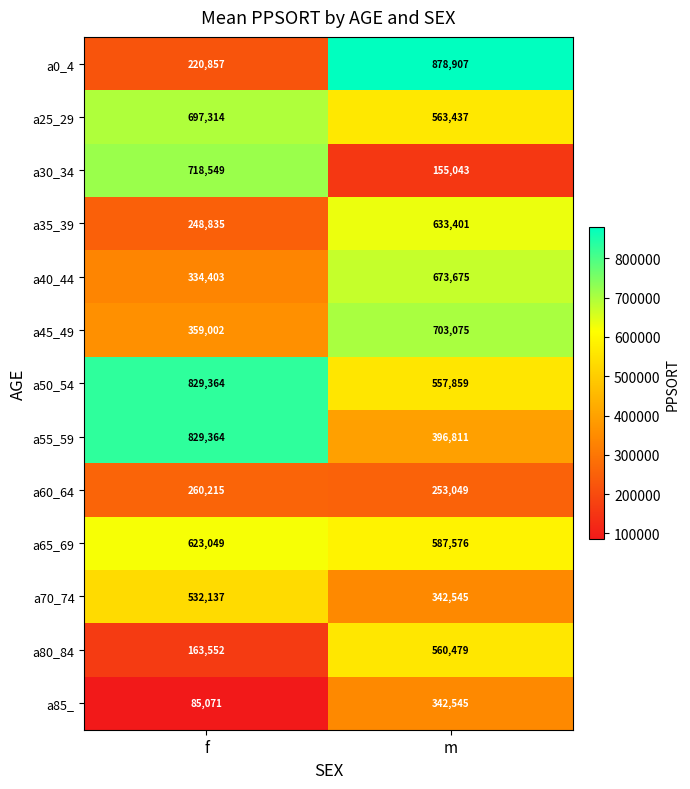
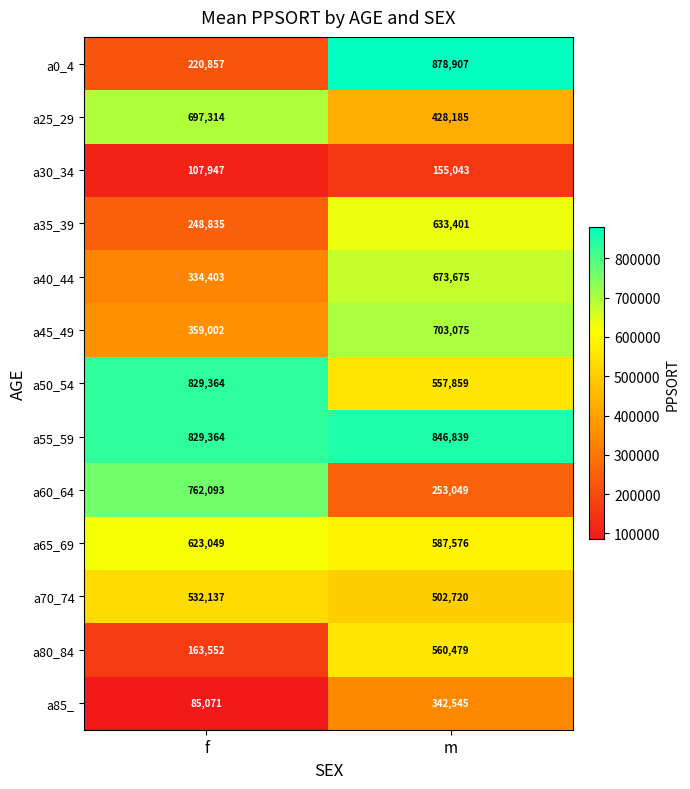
a25_29, m: 563,437 -> 428,185
a30_34, f: 718,549 -> 107,947
a55_59, m: 396,811 -> 846,839
a60_64, f: 260,215 -> 762,093
a70_74, m: 342,545 -> 502,720
